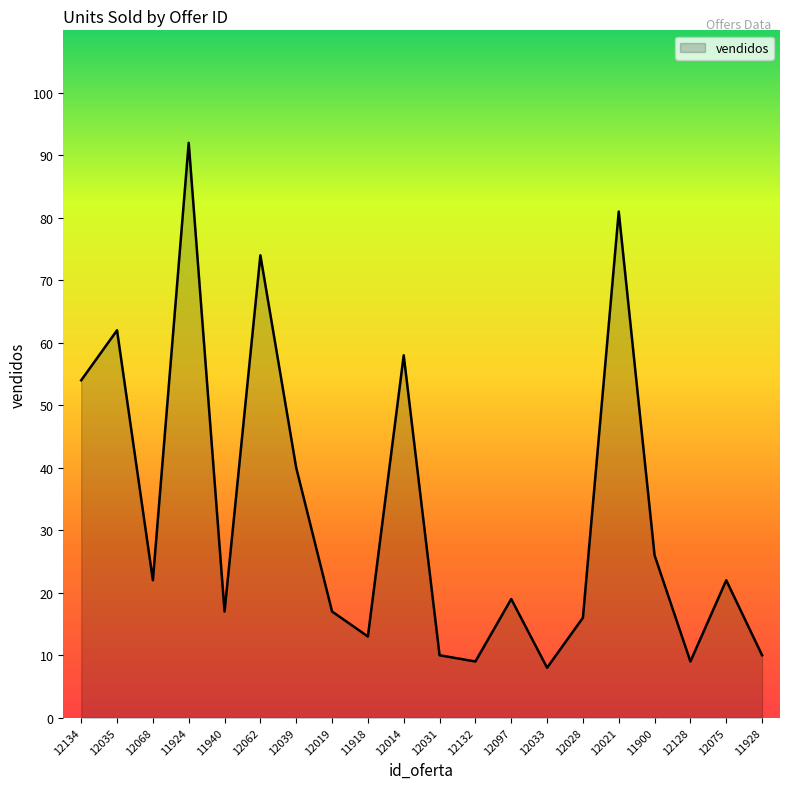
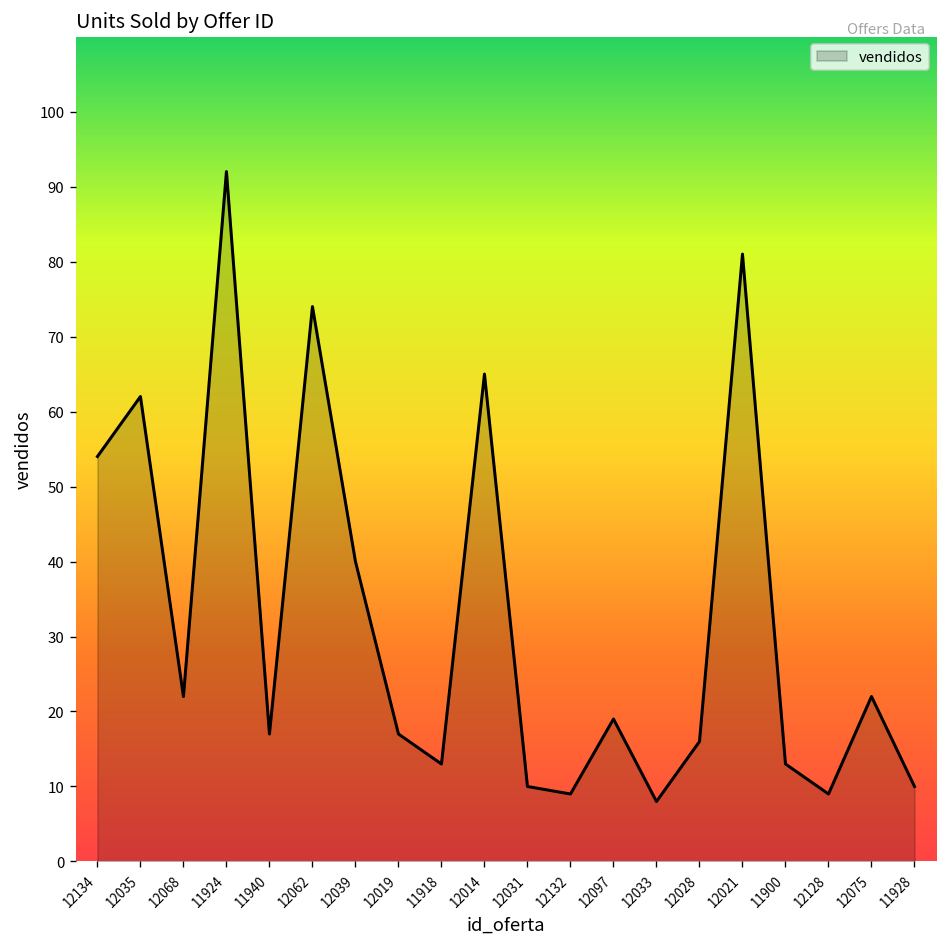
12014: 58 -> 65
11900: 26 -> 13
